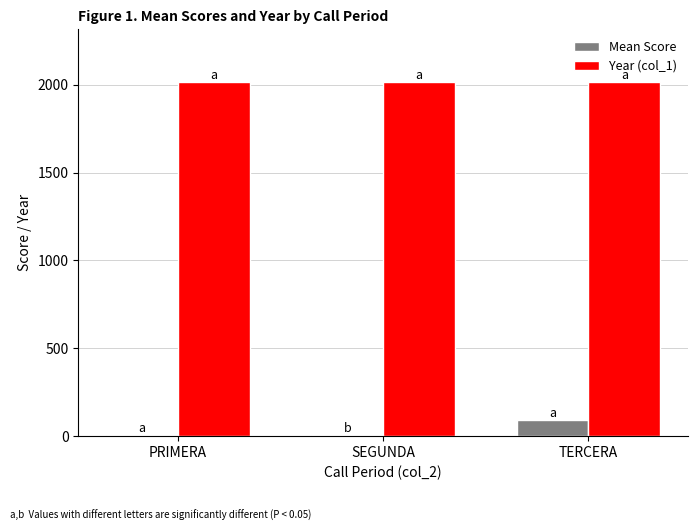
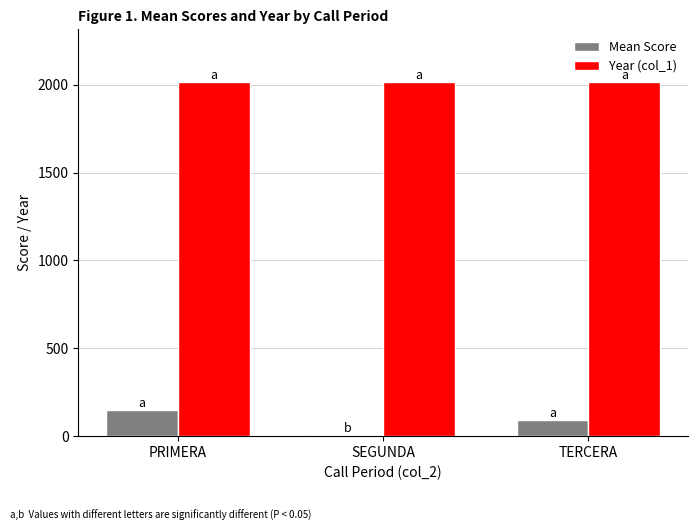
Mean Score, PRIMERA: 10 -> 150
